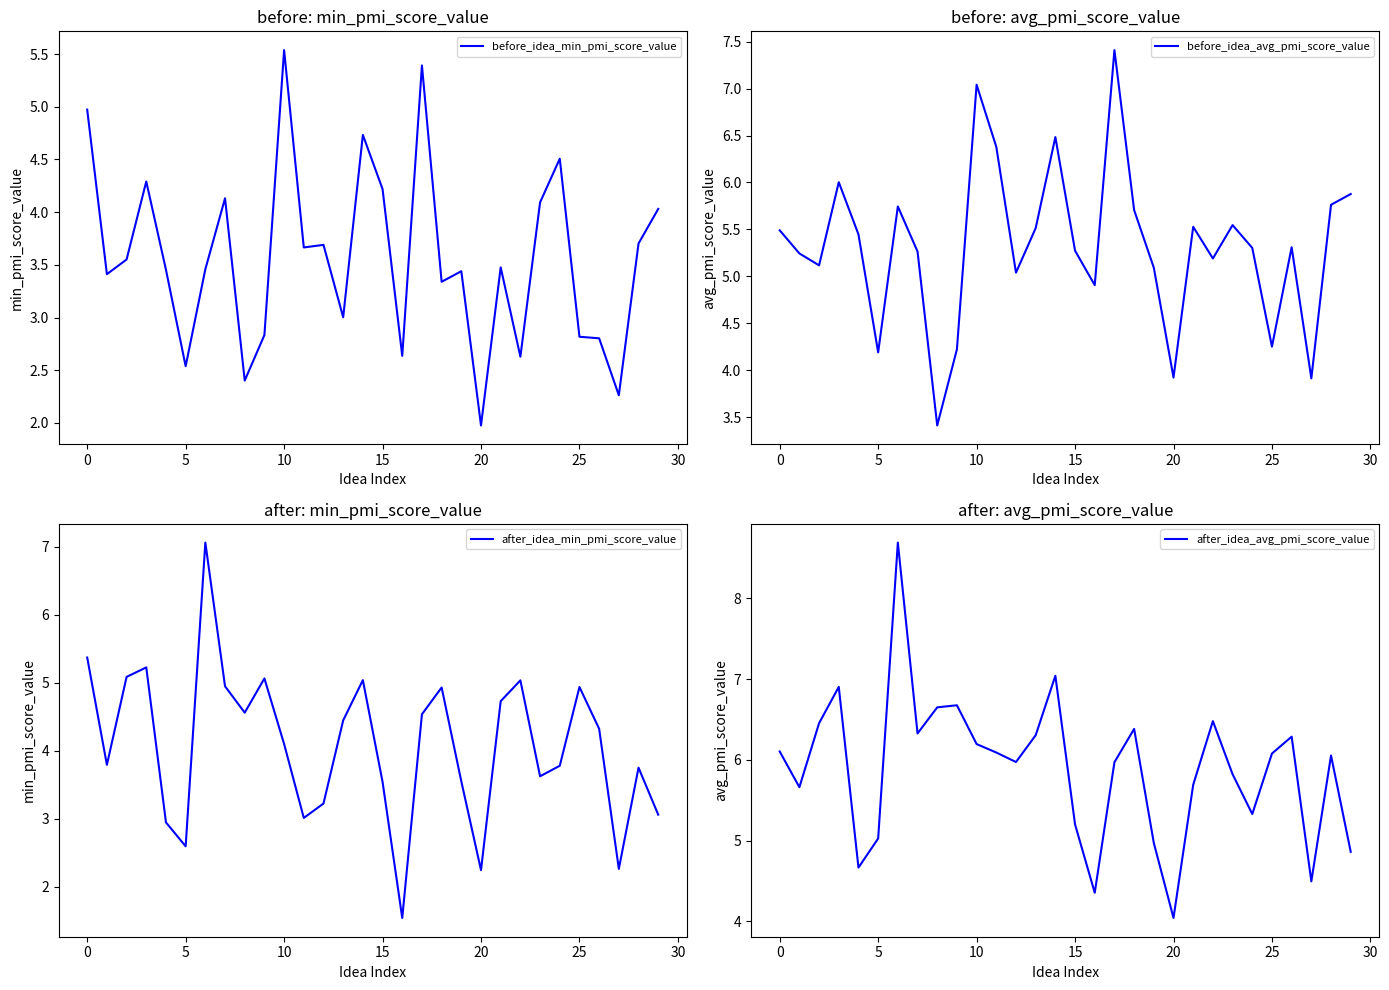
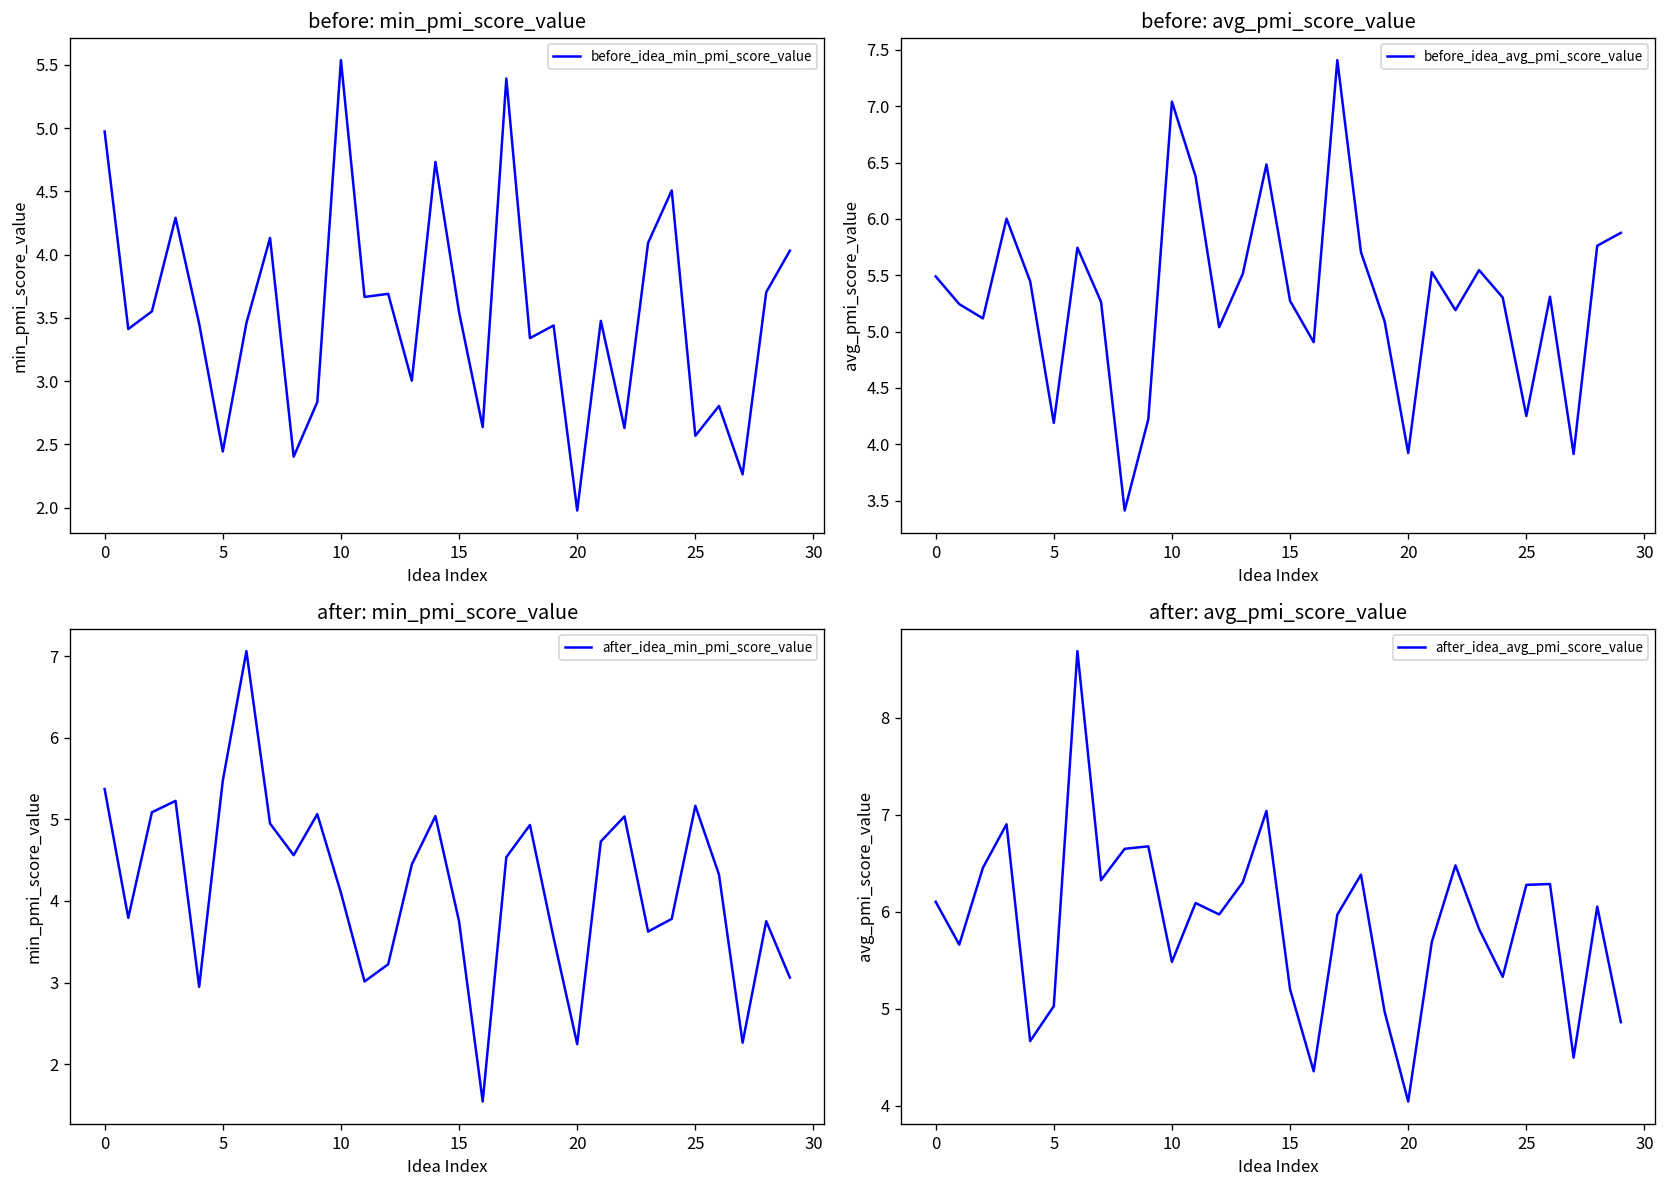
before: min_pmi_score_value, 5: 2.54 -> 2.44
before: min_pmi_score_value, 15: 4.22 -> 3.54
before: min_pmi_score_value, 25: 2.82 -> 2.57
after: min_pmi_score_value, 5: 2.6 -> 5.5
after: min_pmi_score_value, 15: 3.5 -> 3.7
after: min_pmi_score_value, 25: 4.9 -> 5.2
after: avg_pmi_score_value, 10: 6.2 -> 5.5
after: avg_pmi_score_value, 25: 6.1 -> 6.3
